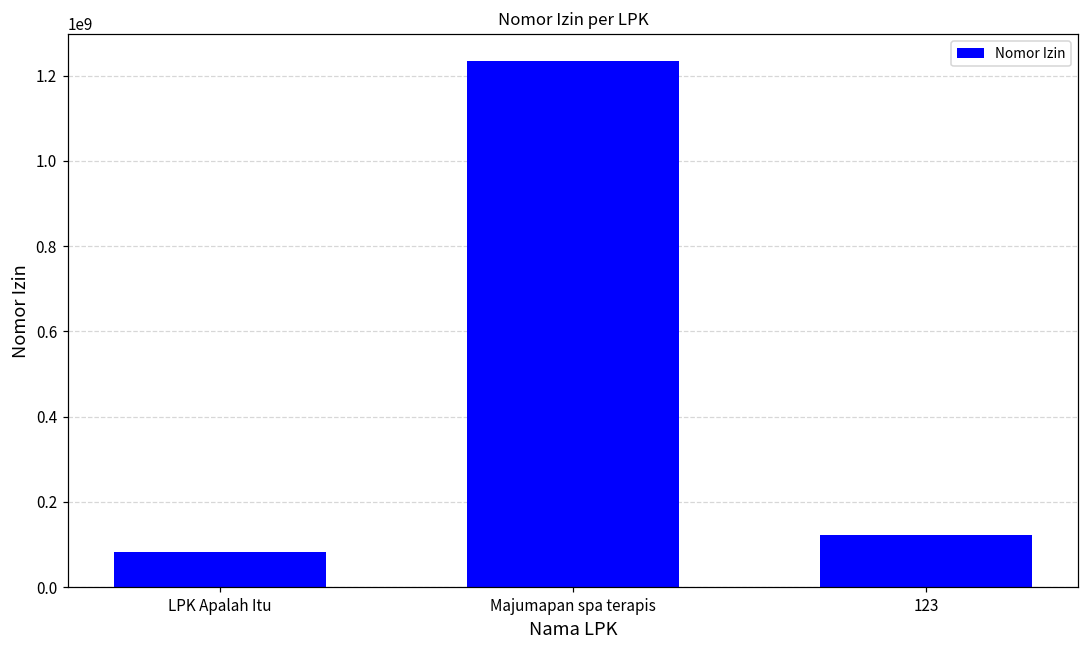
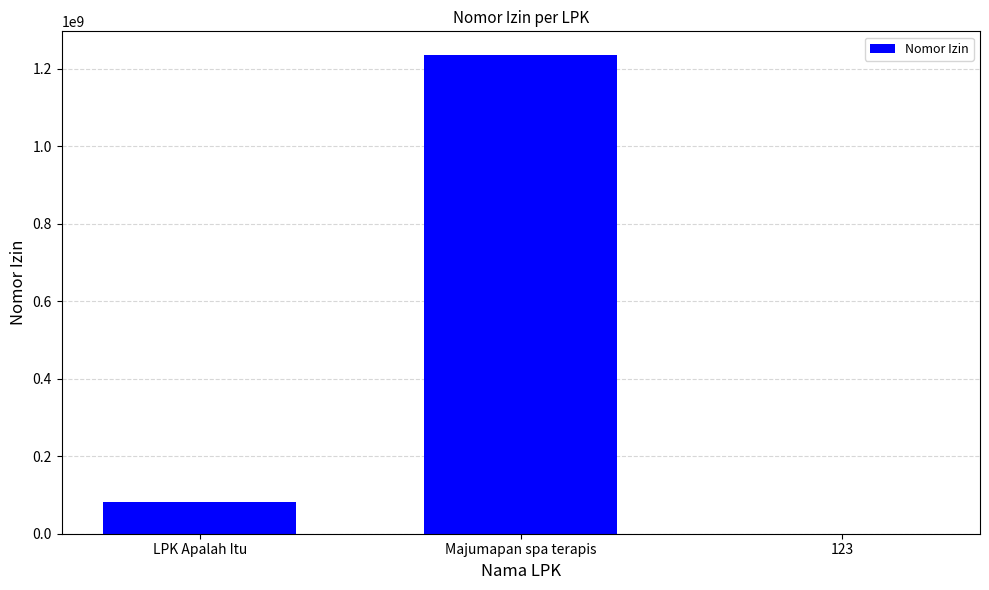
123: 120000000 -> 0
